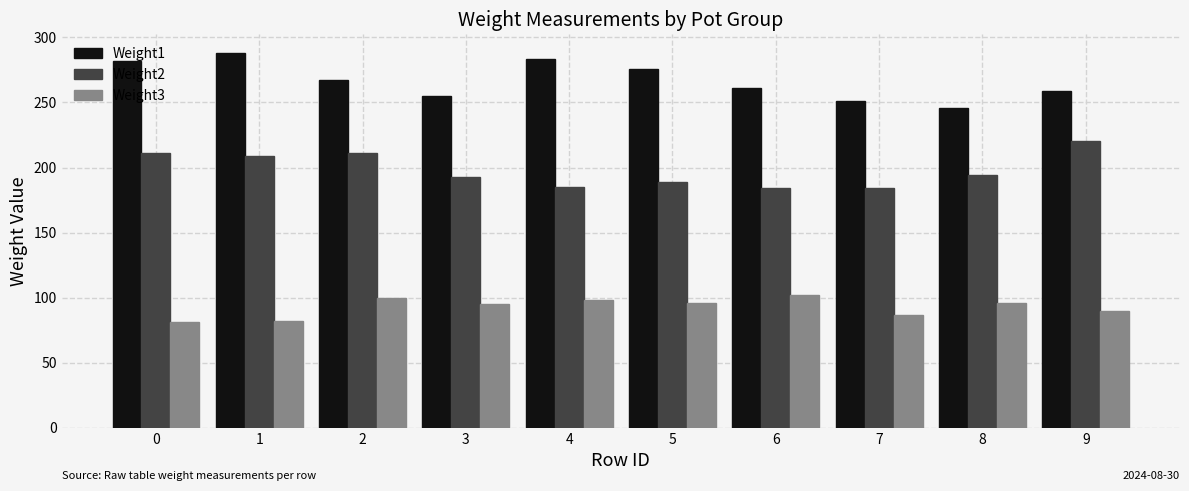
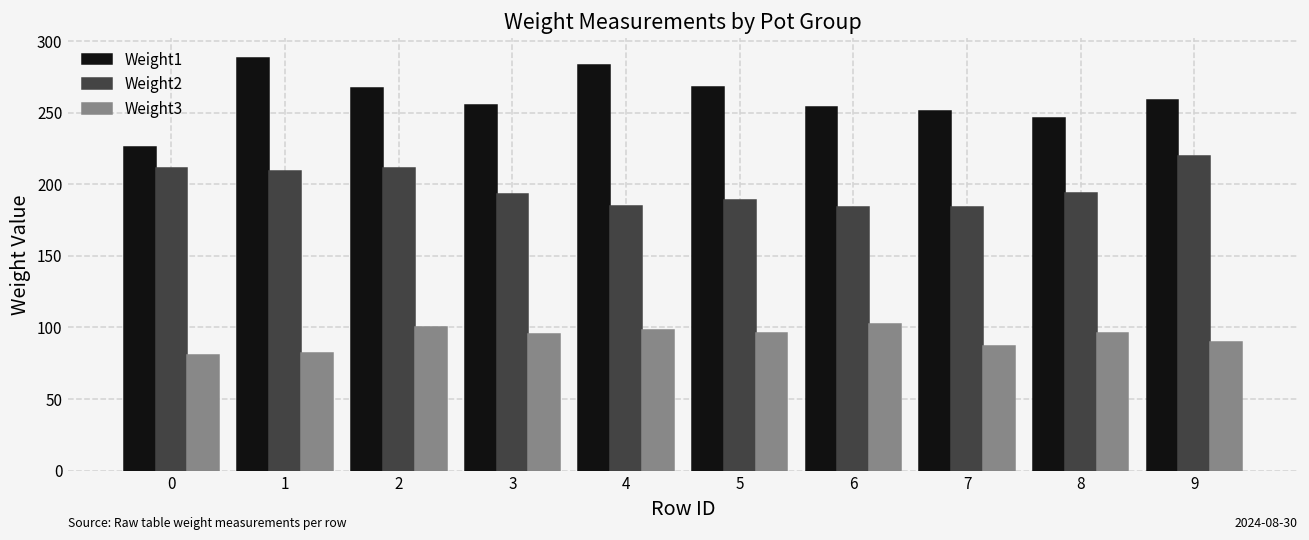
Weight1, 0: 282 -> 226
Weight1, 5: 276 -> 268
Weight1, 6: 261 -> 254
